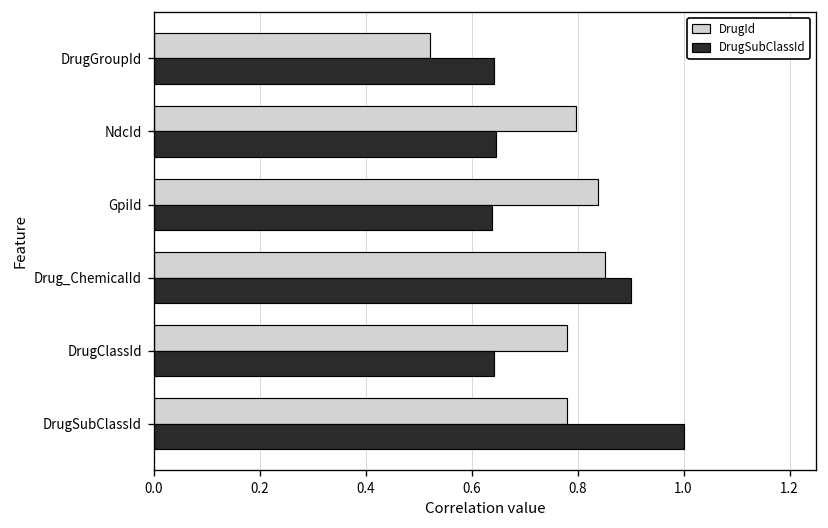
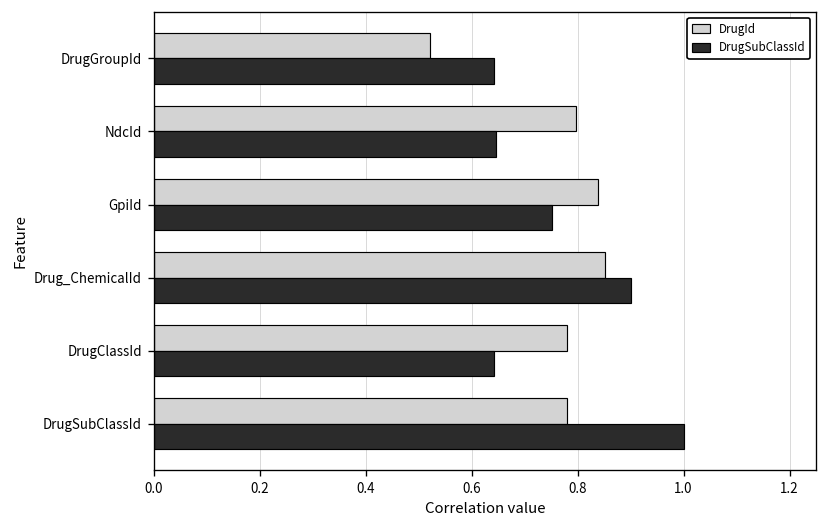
DrugSubClassId, GpiId: 0.64 -> 0.75
